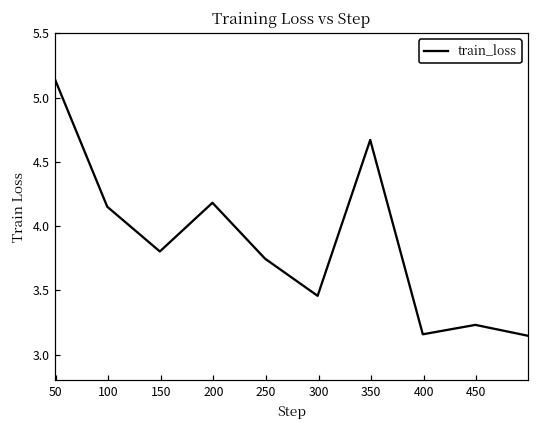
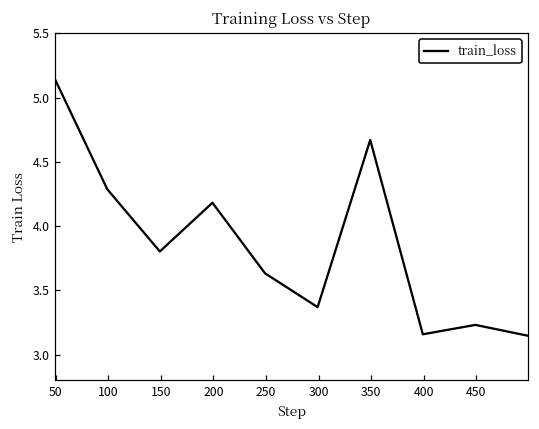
100: 4.15 -> 4.29
250: 3.75 -> 3.63
300: 3.46 -> 3.37
